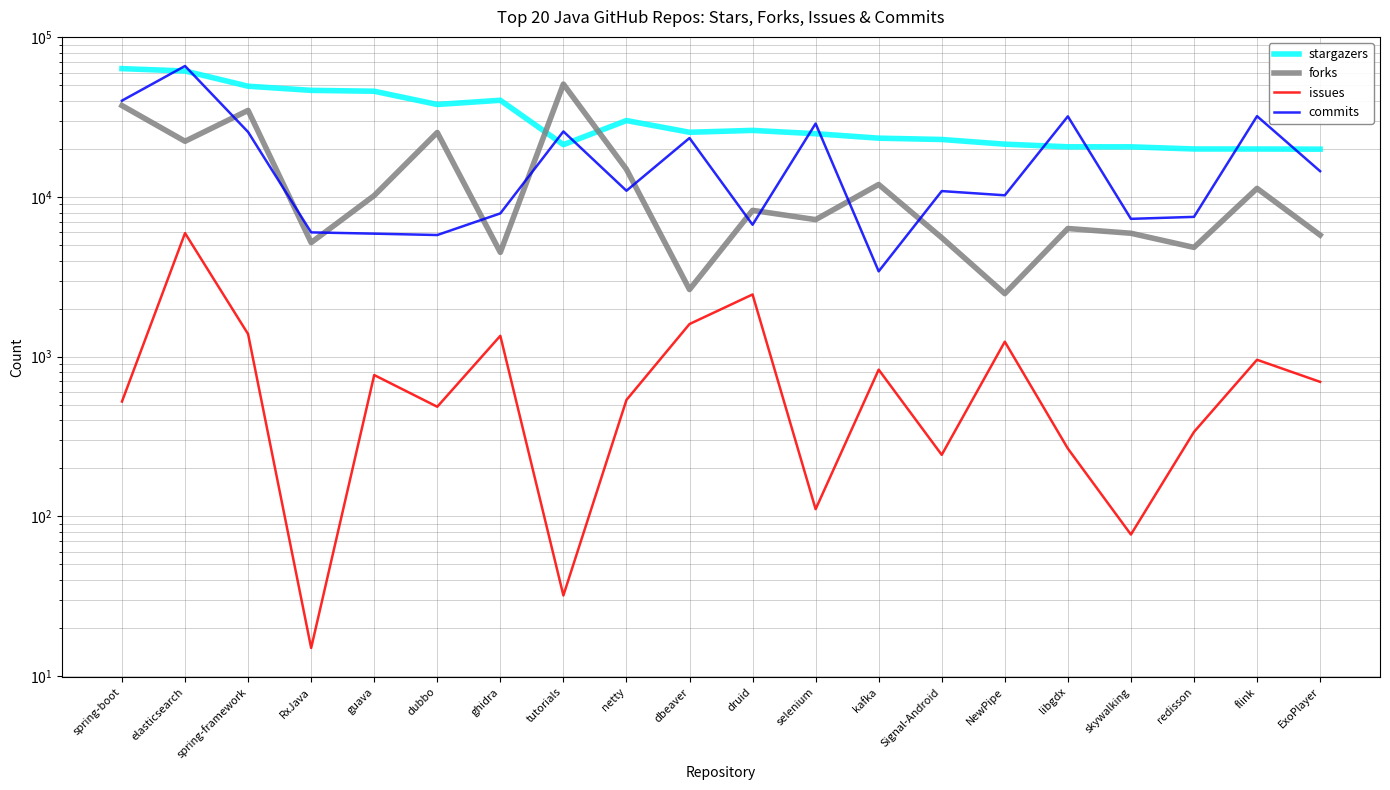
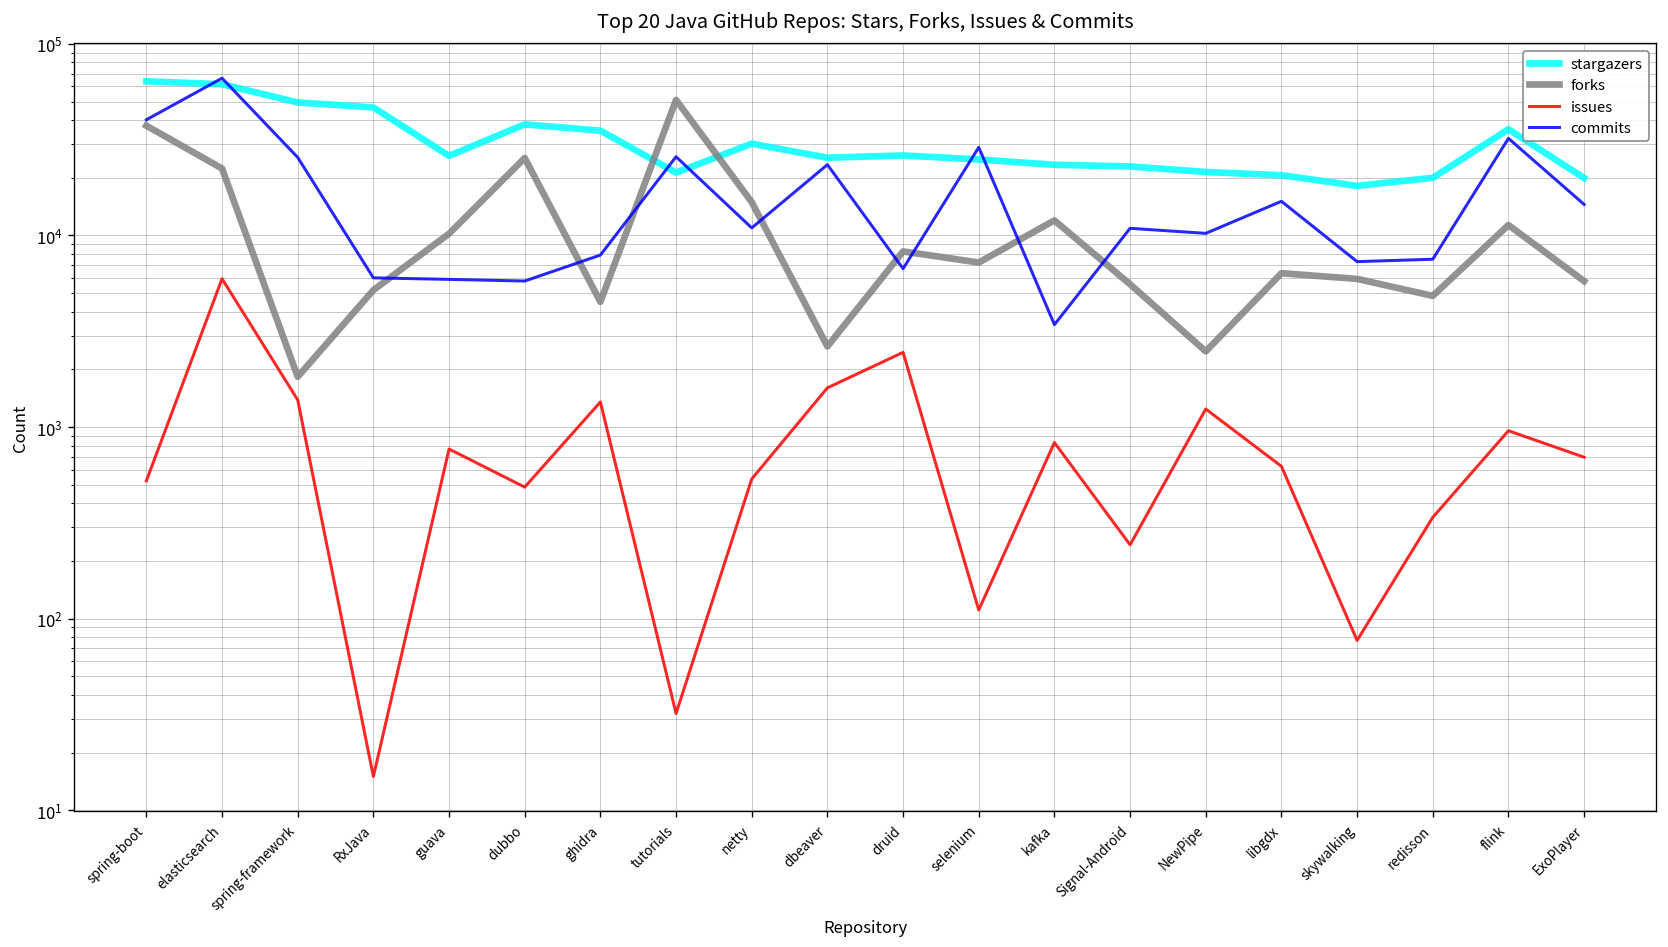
forks, spring-framework: 35000 -> 1800
stargazers, guava: 46000 -> 26000
stargazers, ghidra: 40000 -> 35000
issues, libgdx: 270 -> 620
commits, libgdx: 32000 -> 15000
stargazers, skywalking: 21000 -> 18000
stargazers, flink: 20000 -> 36000
